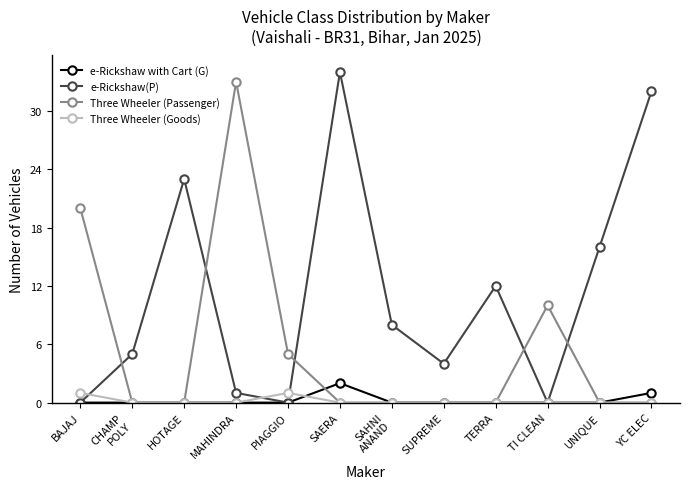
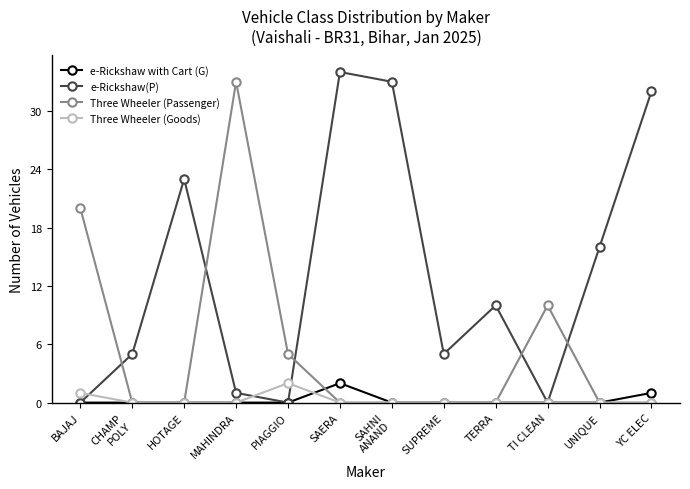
Three Wheeler (Goods), PIAGGIO: 1 -> 2
e-Rickshaw(P), SAHNI ANAND: 8 -> 33
e-Rickshaw(P), SUPREME: 4 -> 5
e-Rickshaw(P), TERRA: 12 -> 10
